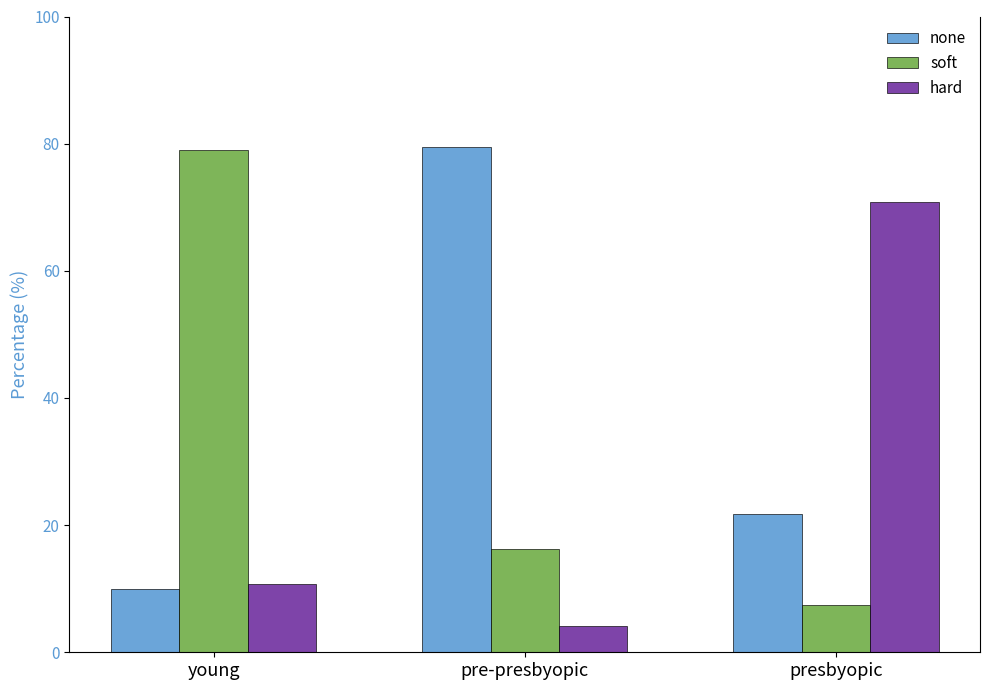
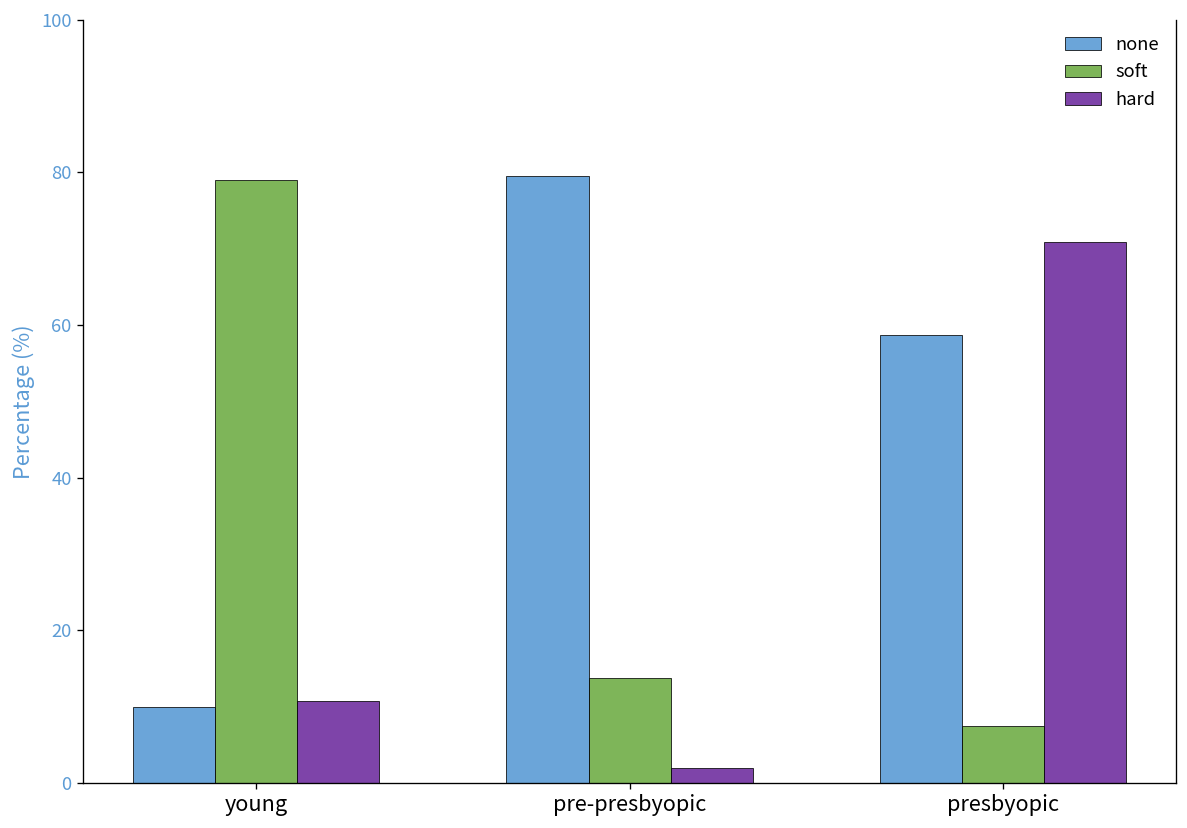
soft, pre-presbyopic: 16 -> 14
hard, pre-presbyopic: 4 -> 2
none, presbyopic: 22 -> 59
